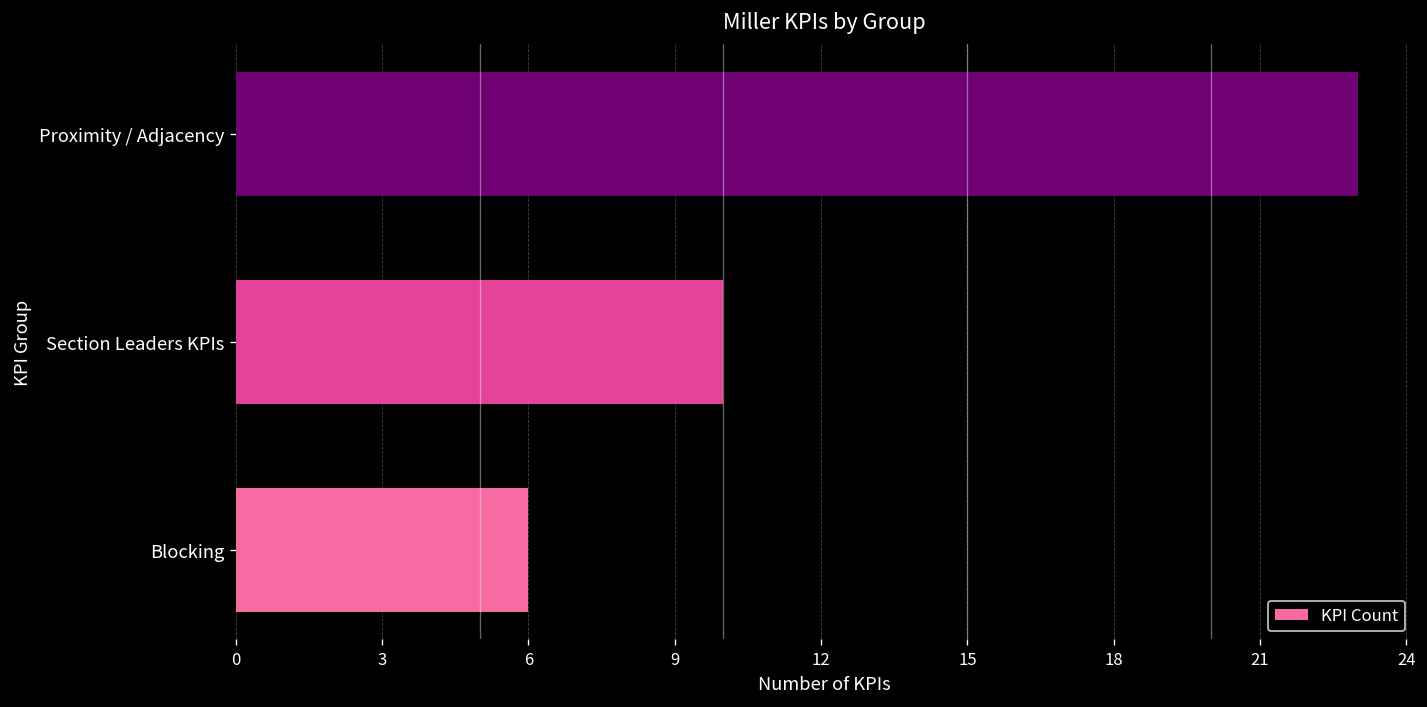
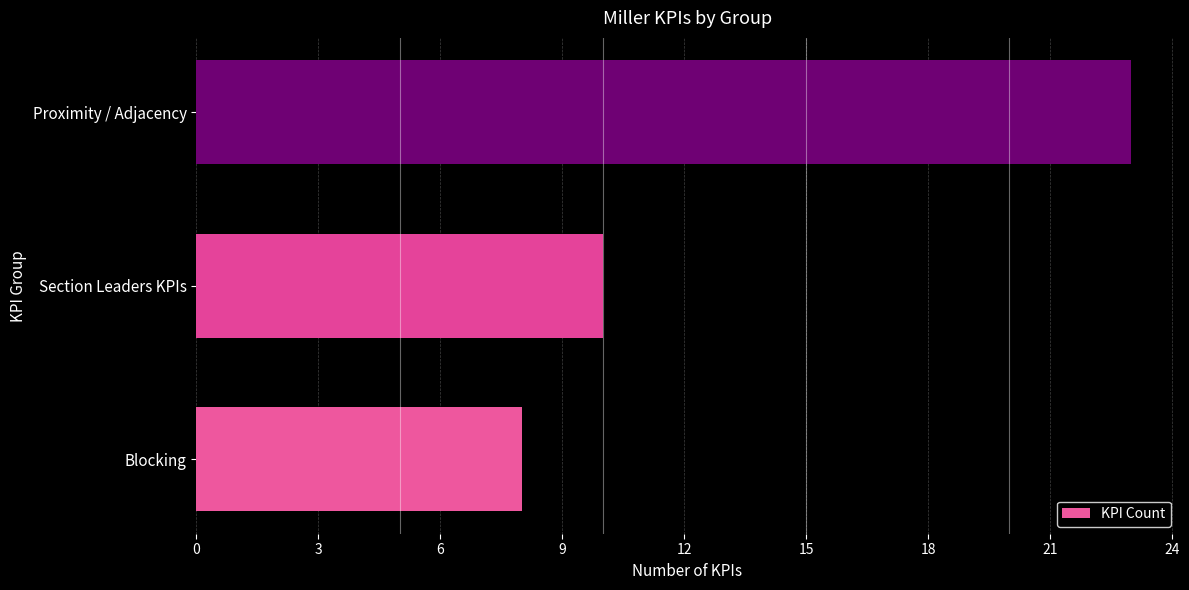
Blocking: 6 -> 8
